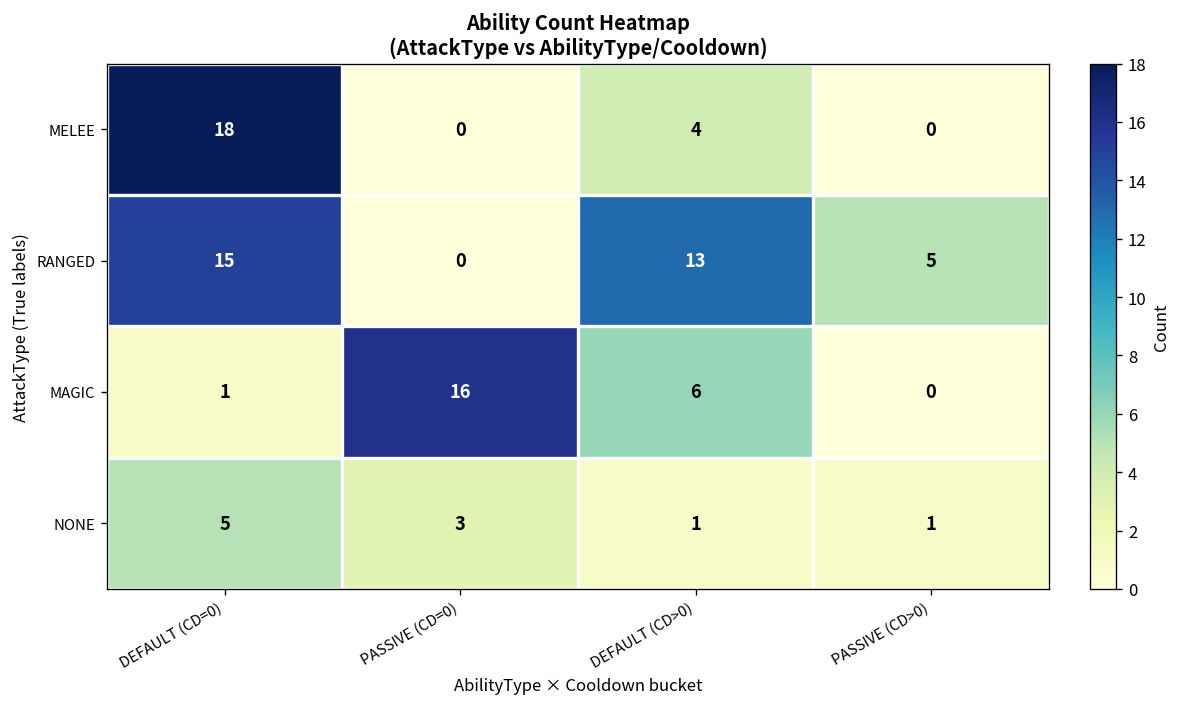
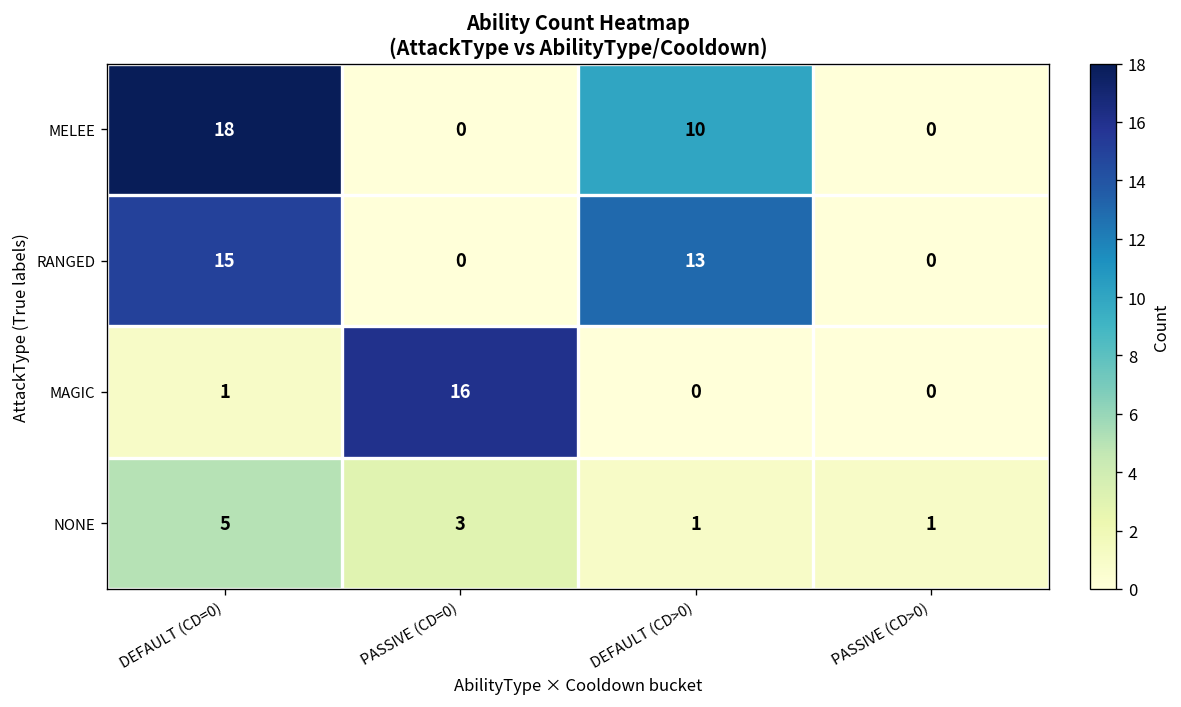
MELEE, DEFAULT (CD>0): 4 -> 10
RANGED, PASSIVE (CD>0): 5 -> 0
MAGIC, DEFAULT (CD>0): 6 -> 0
